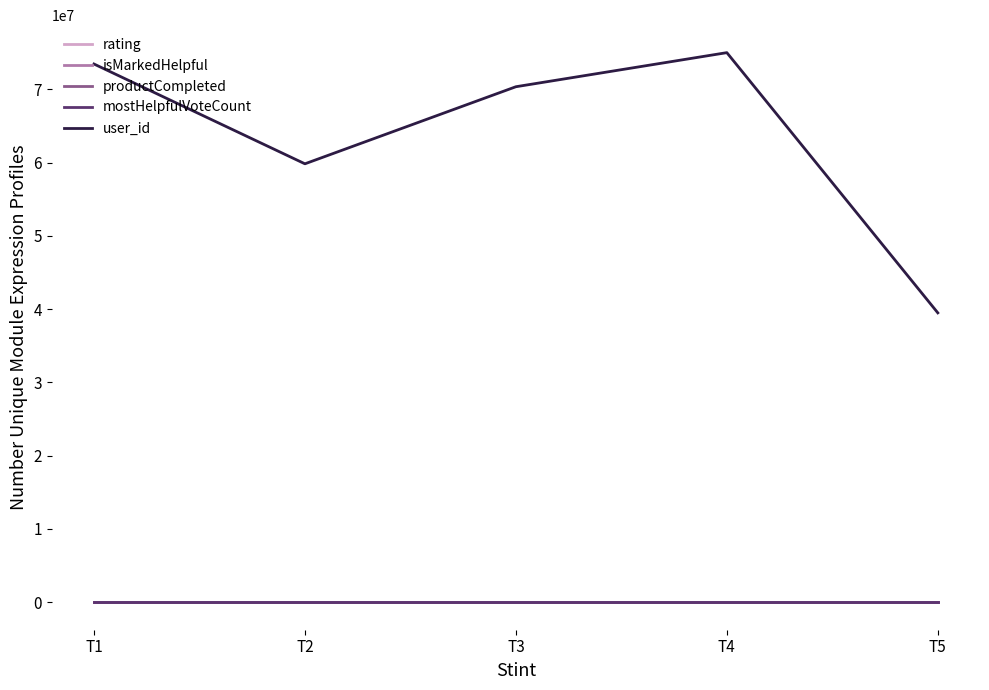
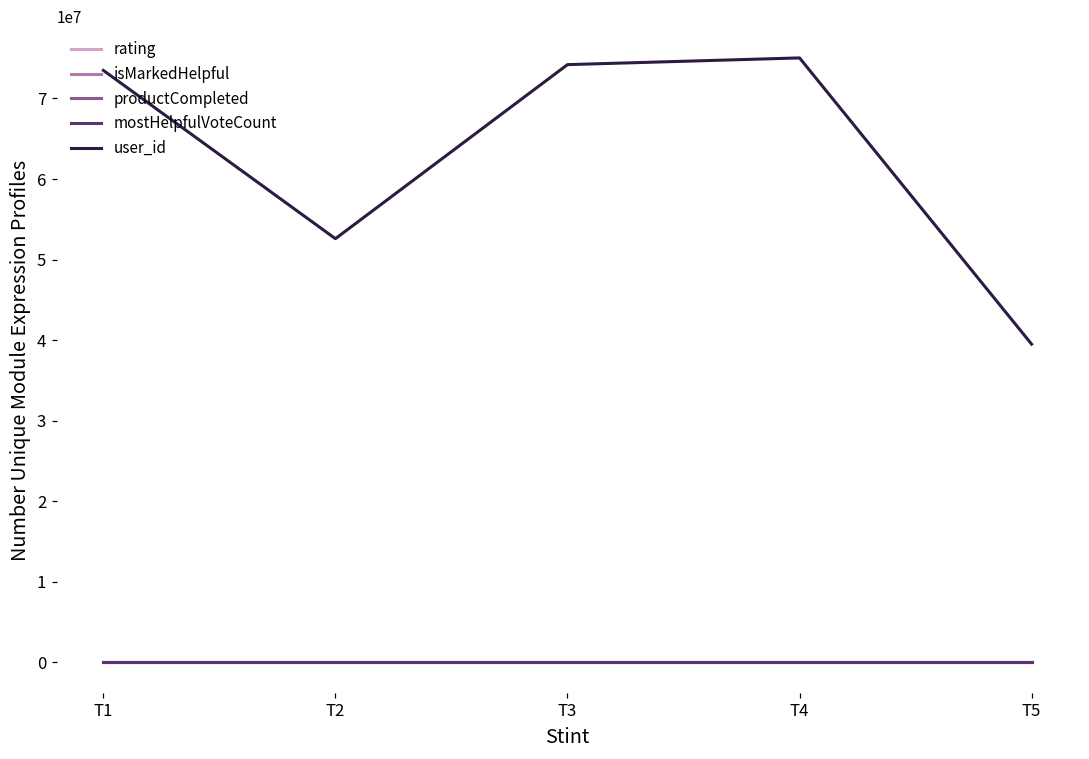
user_id, T2: 60000000 -> 53000000
user_id, T3: 70000000 -> 74000000
